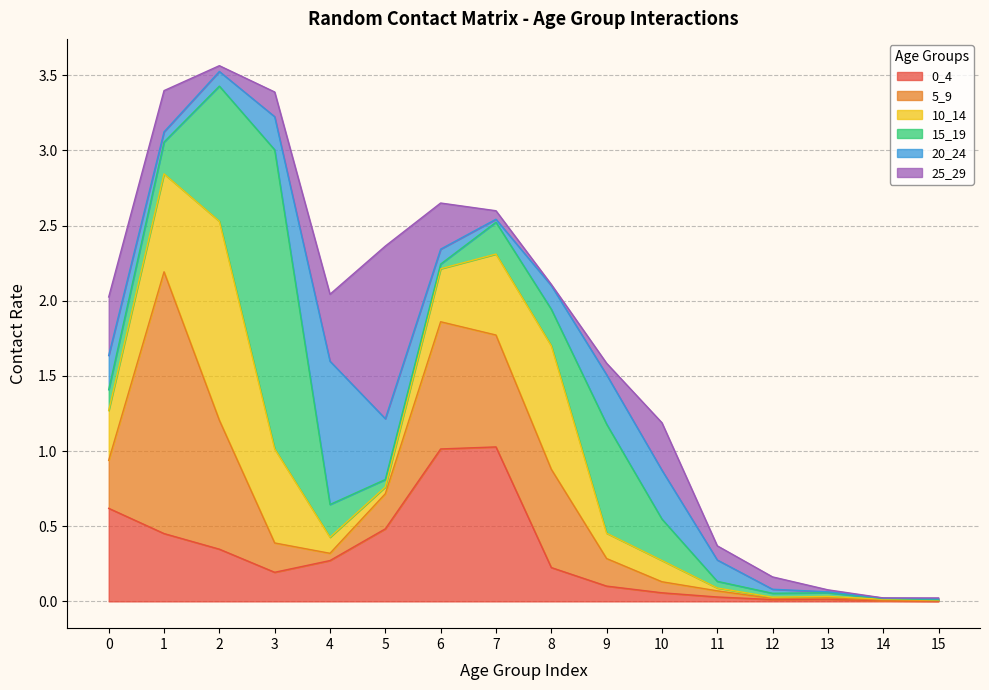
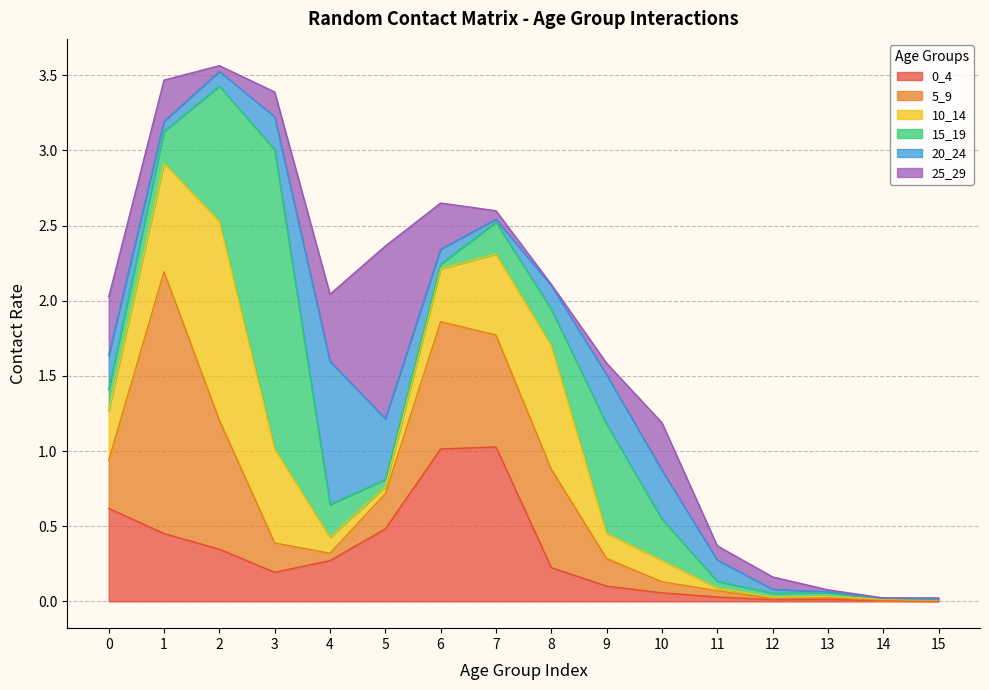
10_14, 1: 0.65 -> 0.72
